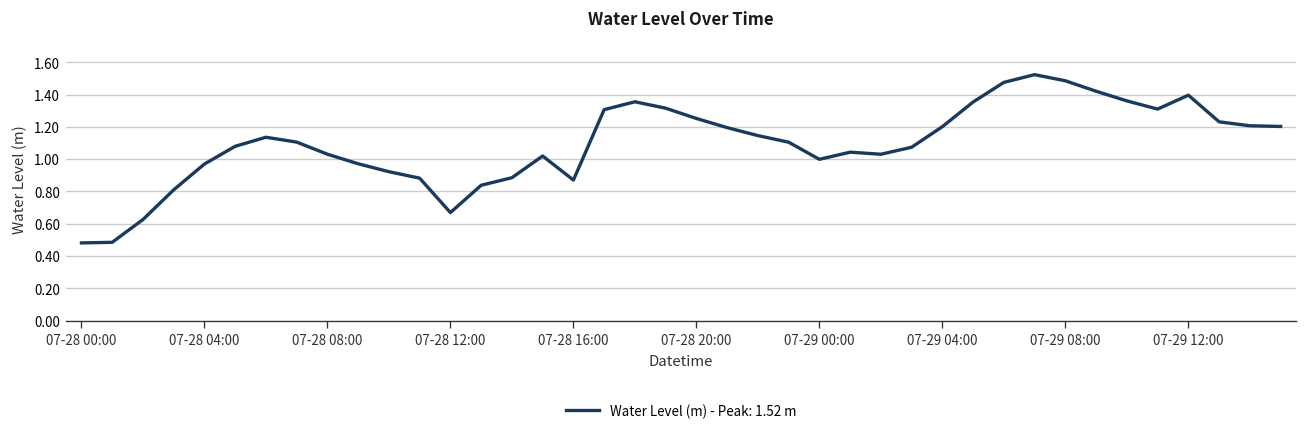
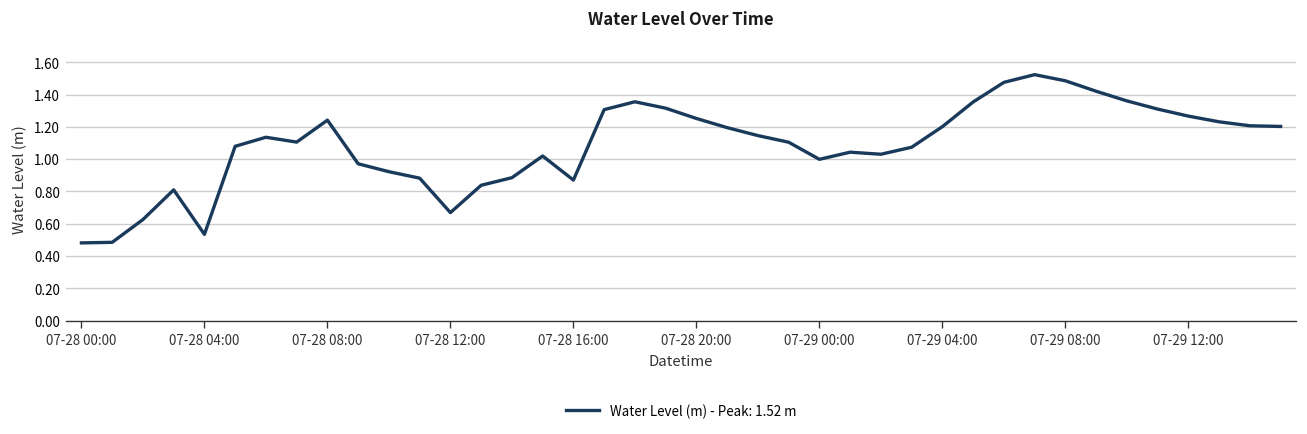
07-28 04:00: 0.97 -> 0.53
07-28 08:00: 1.03 -> 1.24
07-29 12:00: 1.40 -> 1.27
